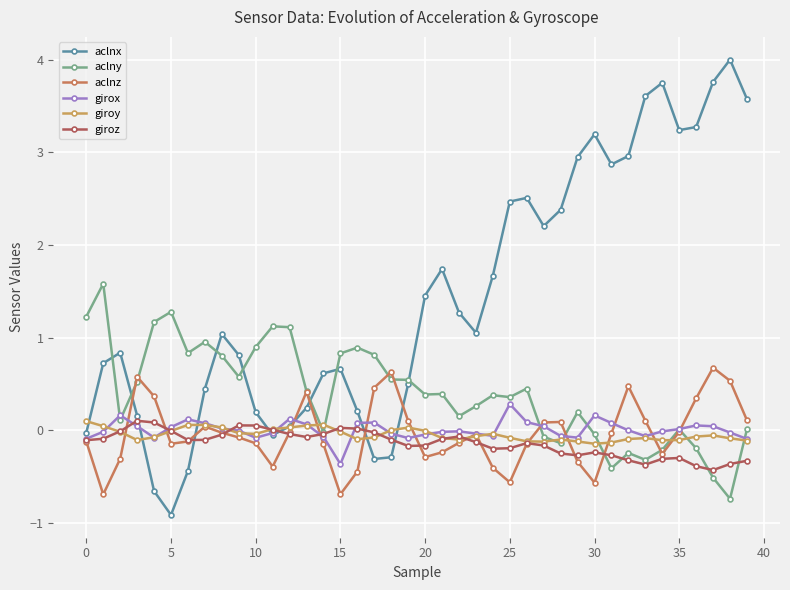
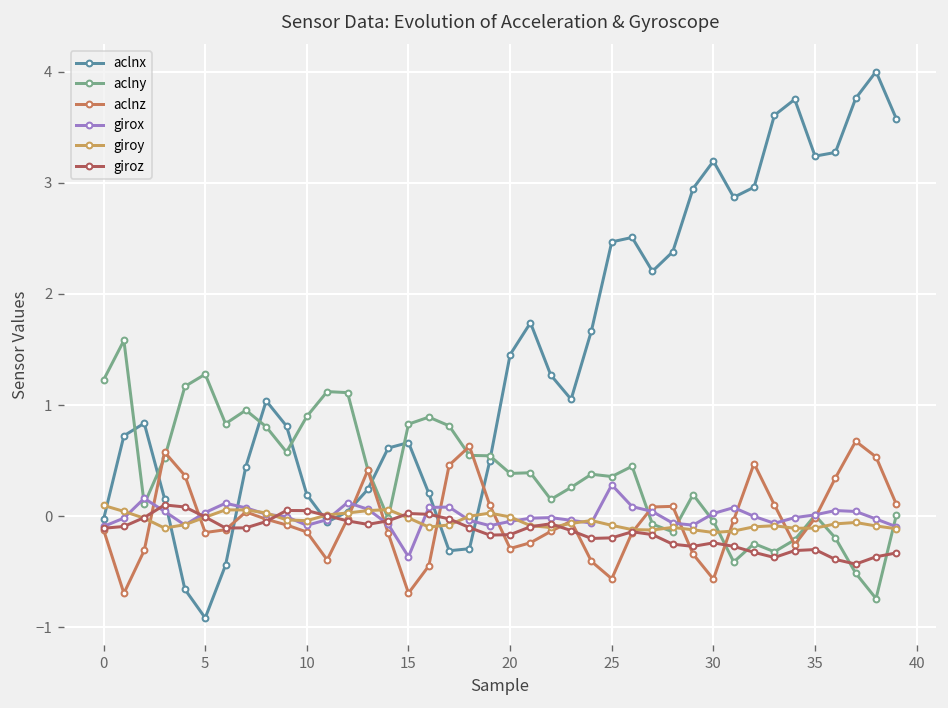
girox, 30: 0.2 -> 0.0
